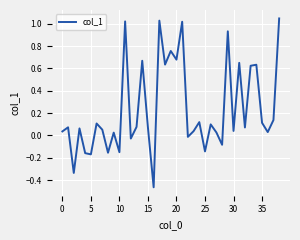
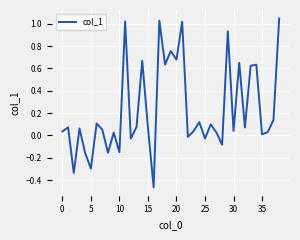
5: -0.17 -> -0.30
25: -0.14 -> -0.03
35: 0.11 -> 0.01
